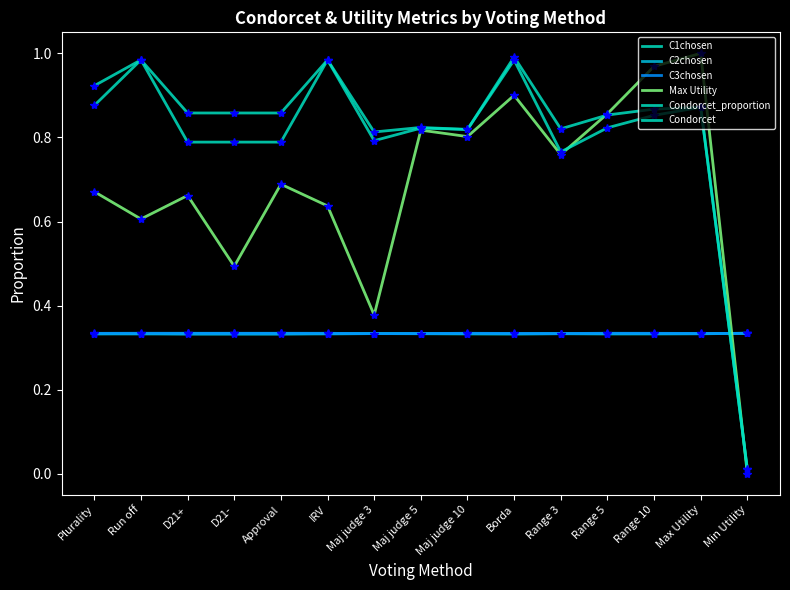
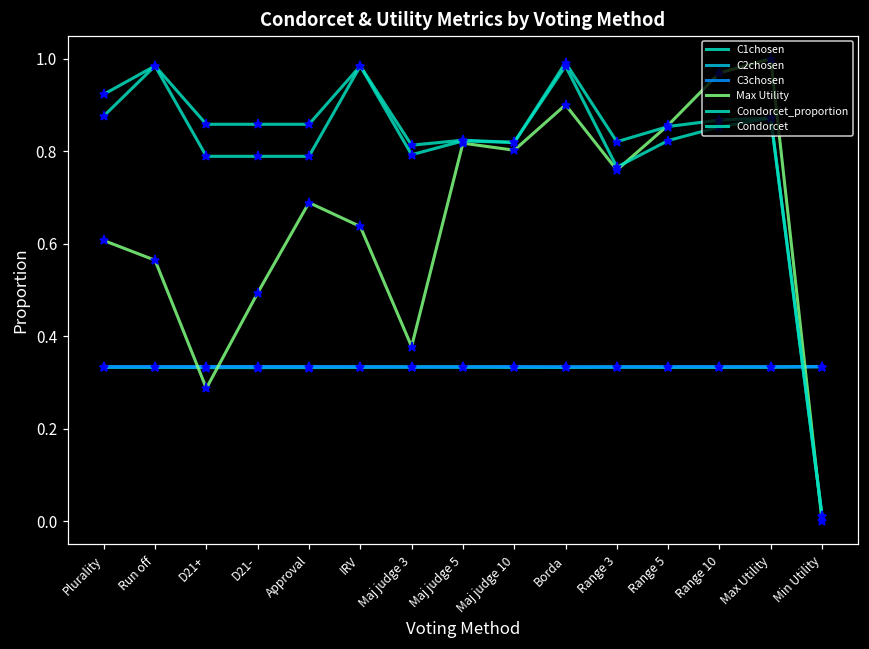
Max Utility, Plurality: 0.67 -> 0.61
Max Utility, Run off: 0.61 -> 0.56
Max Utility, D21+: 0.66 -> 0.29
